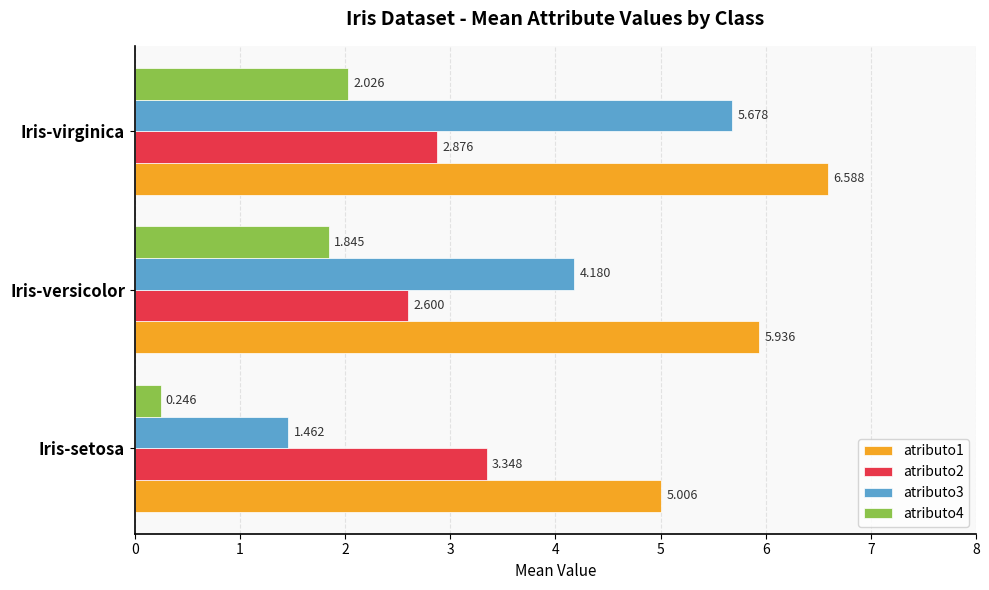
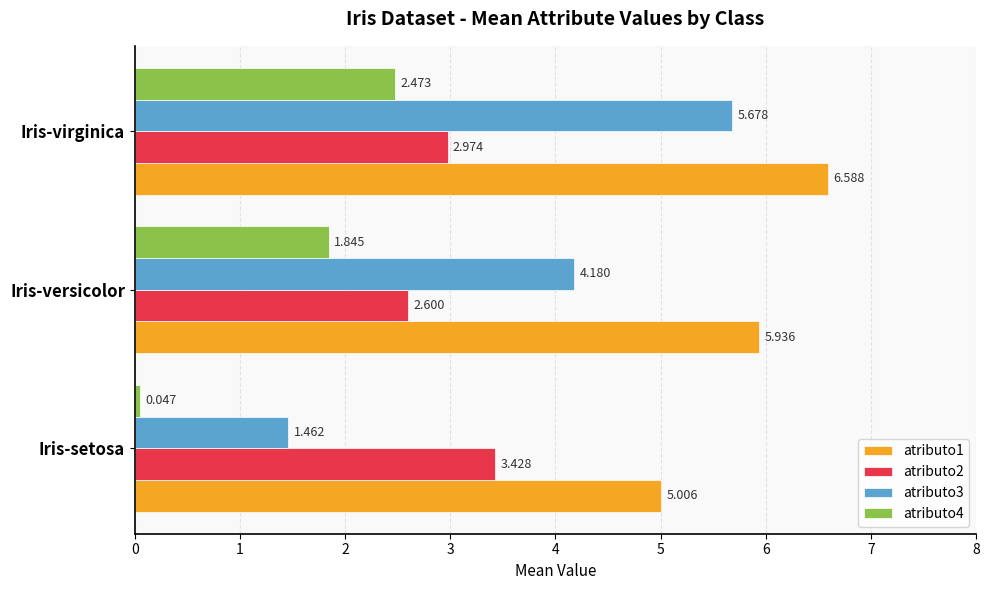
atributo4, Iris-virginica: 2.026 -> 2.473
atributo2, Iris-virginica: 2.876 -> 2.974
atributo4, Iris-setosa: 0.246 -> 0.047
atributo2, Iris-setosa: 3.348 -> 3.428
